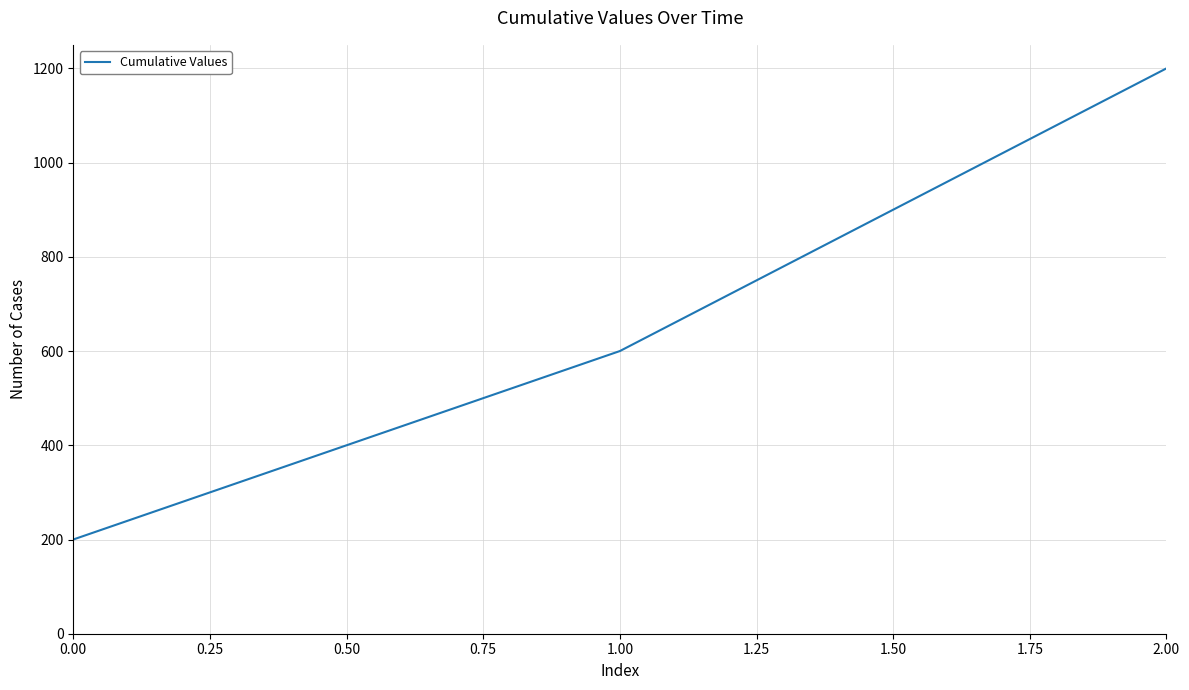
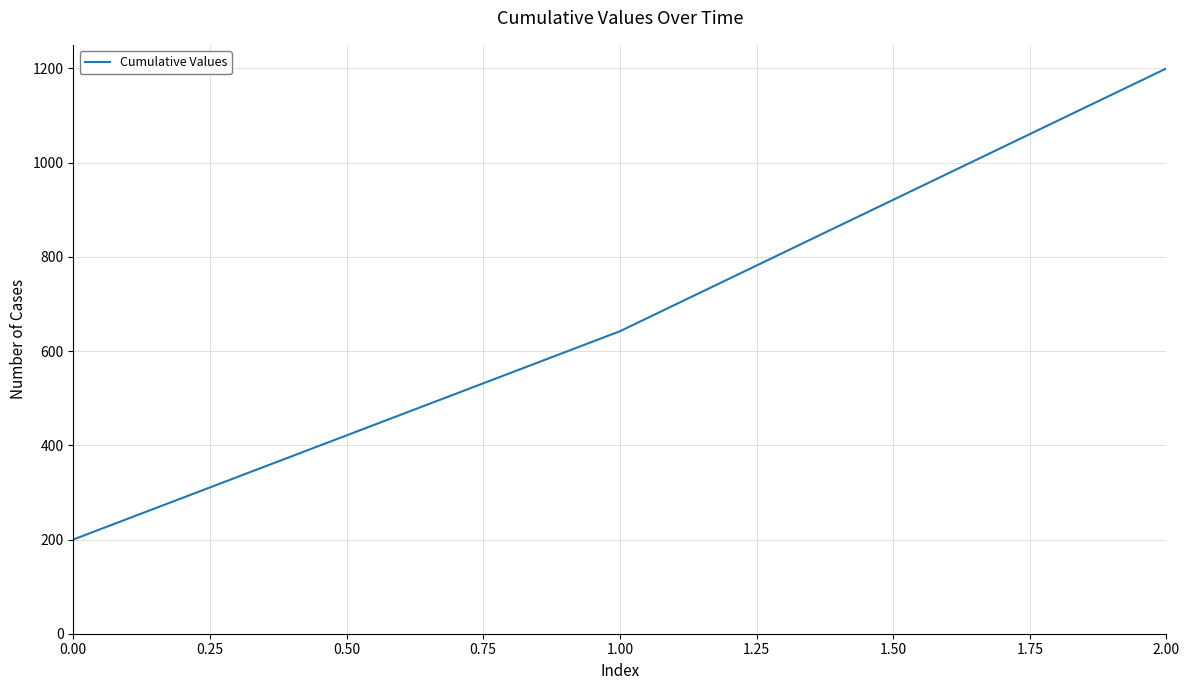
1.00: 600 -> 640
